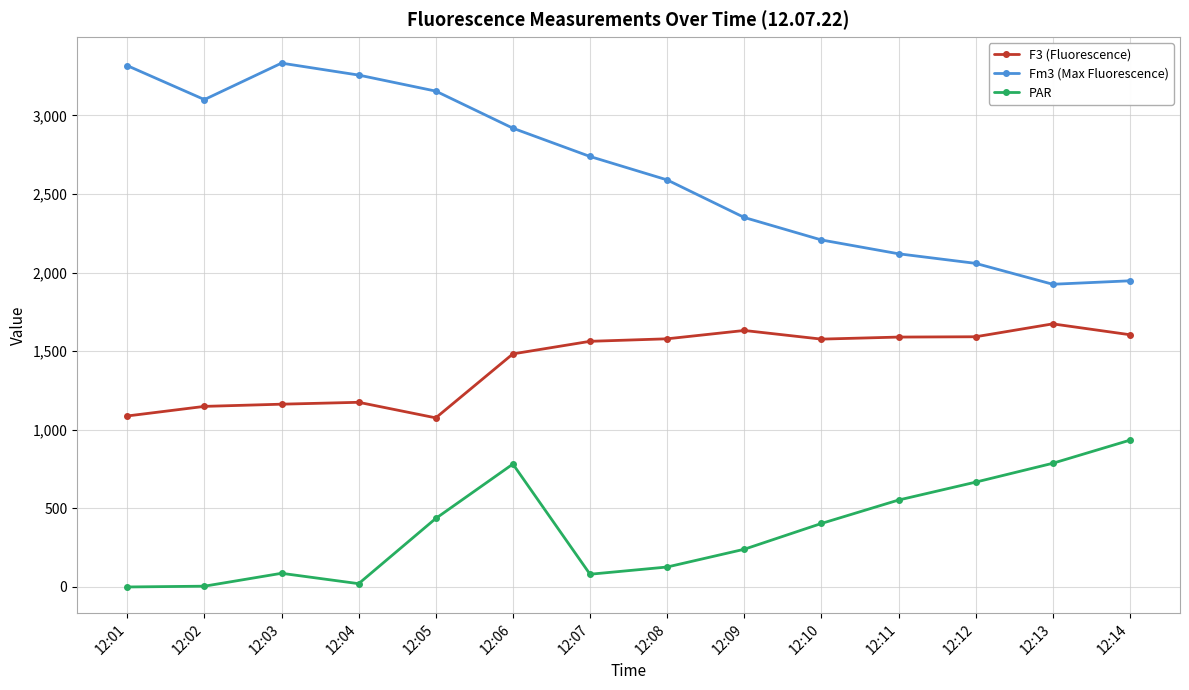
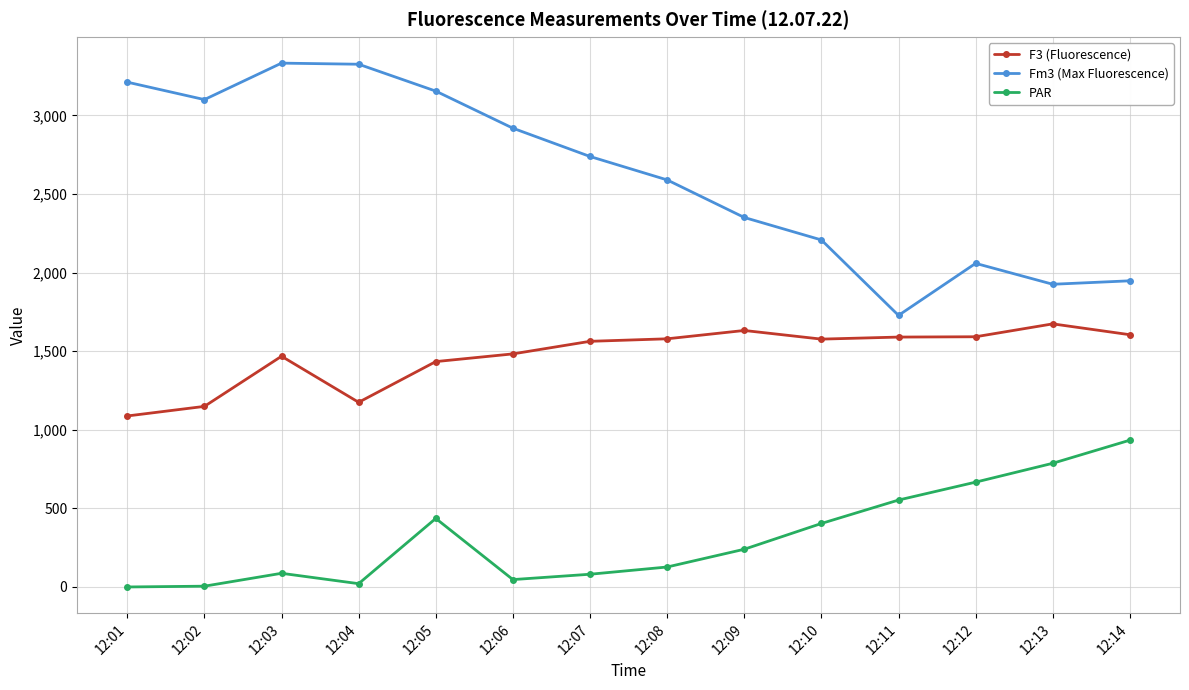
Fm3 (Max Fluorescence), 12:01: 3,320 -> 3,210
F3 (Fluorescence), 12:03: 1,160 -> 1,470
Fm3 (Max Fluorescence), 12:04: 3,260 -> 3,330
F3 (Fluorescence), 12:05: 1,080 -> 1,430
PAR, 12:06: 780 -> 50
Fm3 (Max Fluorescence), 12:11: 2,120 -> 1,730
